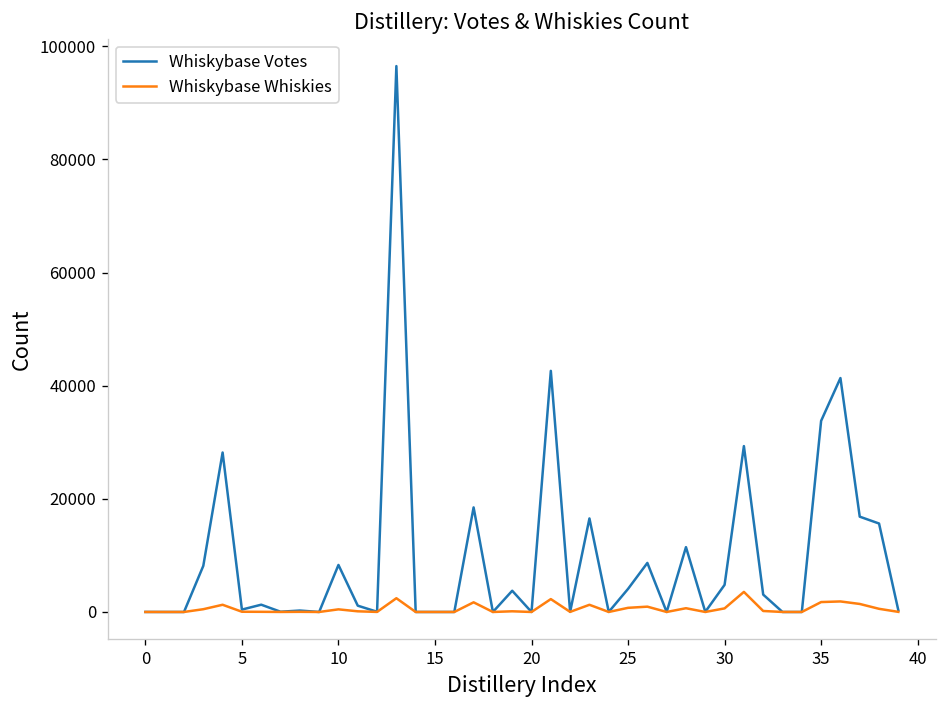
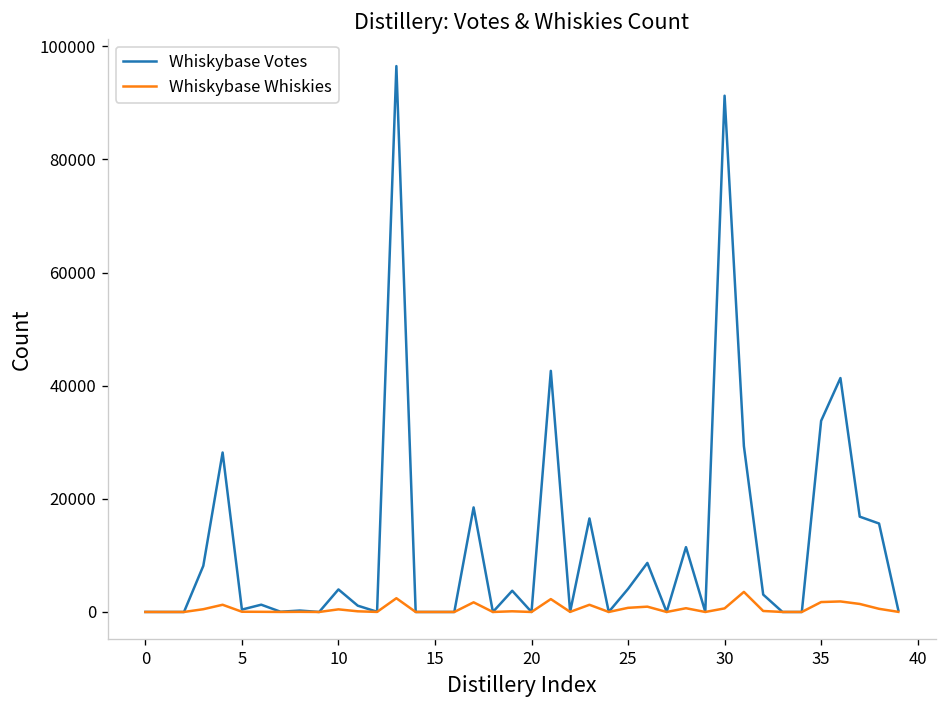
Whiskybase Votes, 10: 8000 -> 4000
Whiskybase Votes, 30: 5000 -> 91000
